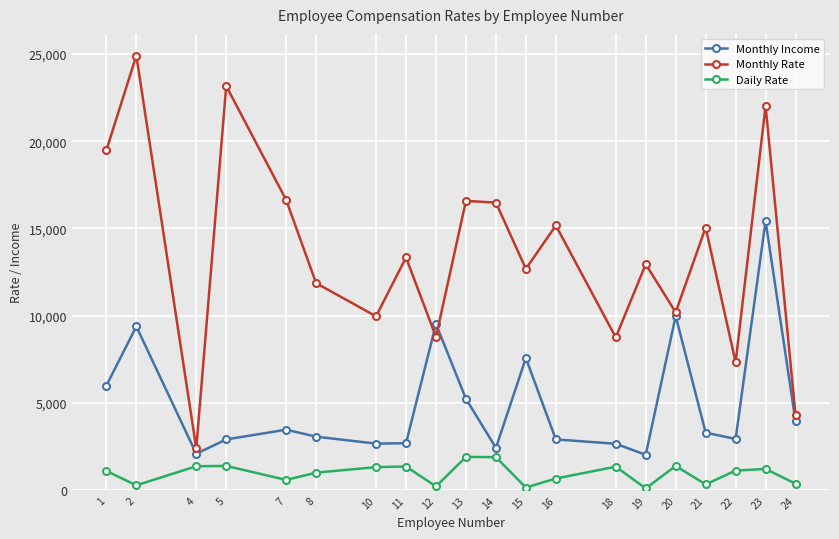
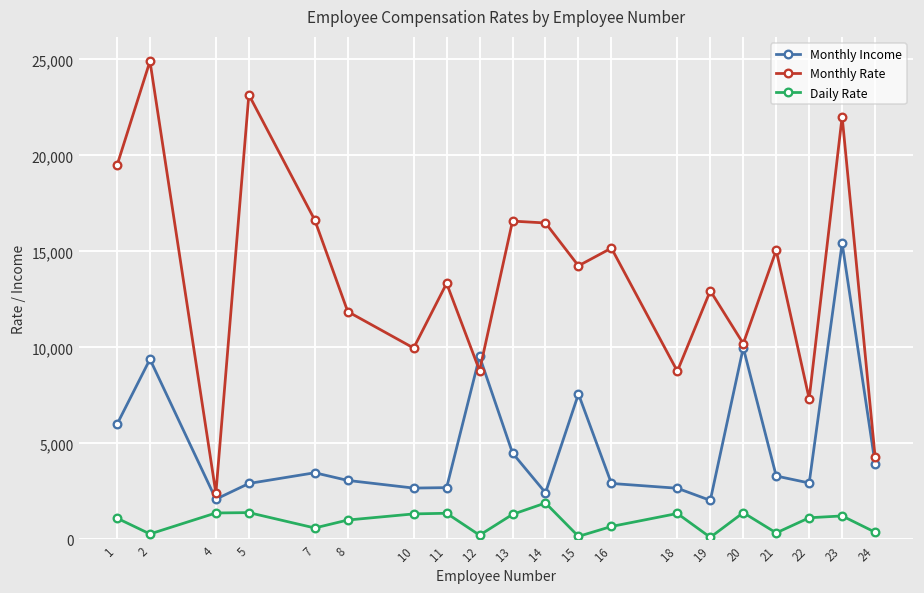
Monthly Income, 13: 5,200 -> 4,500
Daily Rate, 13: 1,900 -> 1,300
Monthly Rate, 15: 12,700 -> 14,200
